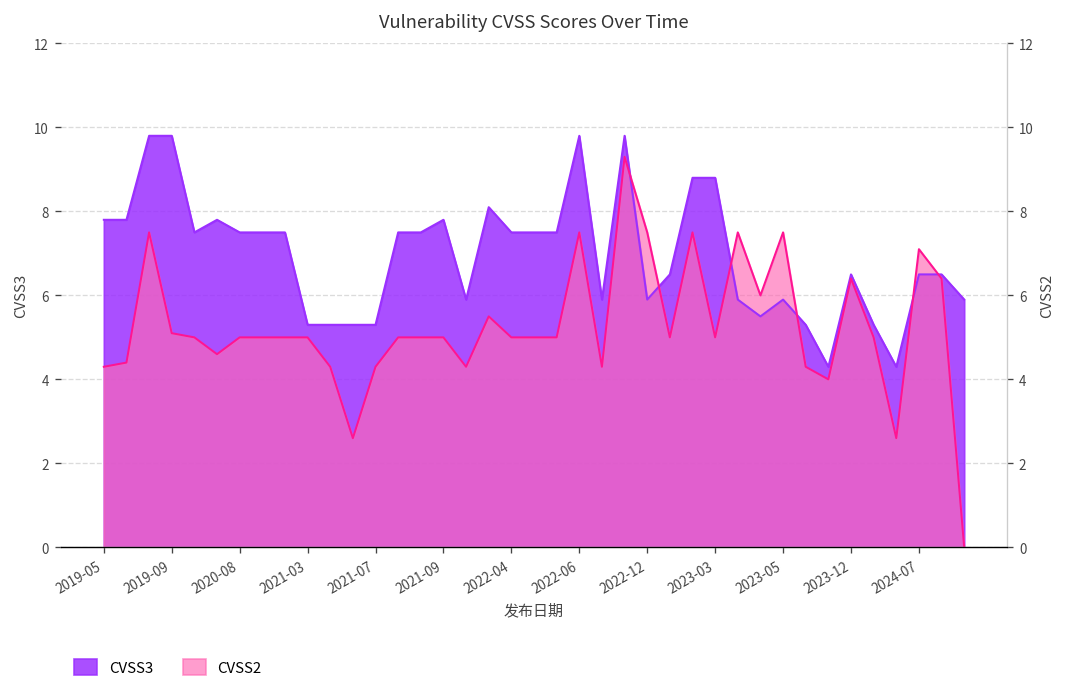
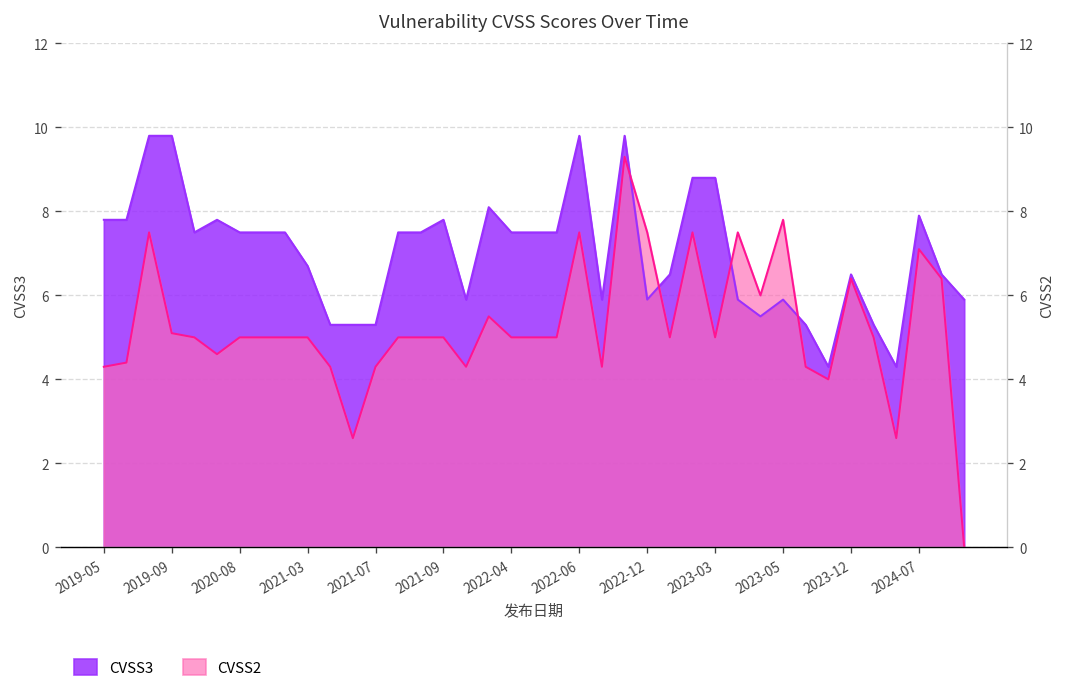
CVSS3, 2021-03: 5.3 -> 6.7
CVSS2, 2023-05: 7.5 -> 7.8
CVSS3, 2024-07: 6.5 -> 7.9
